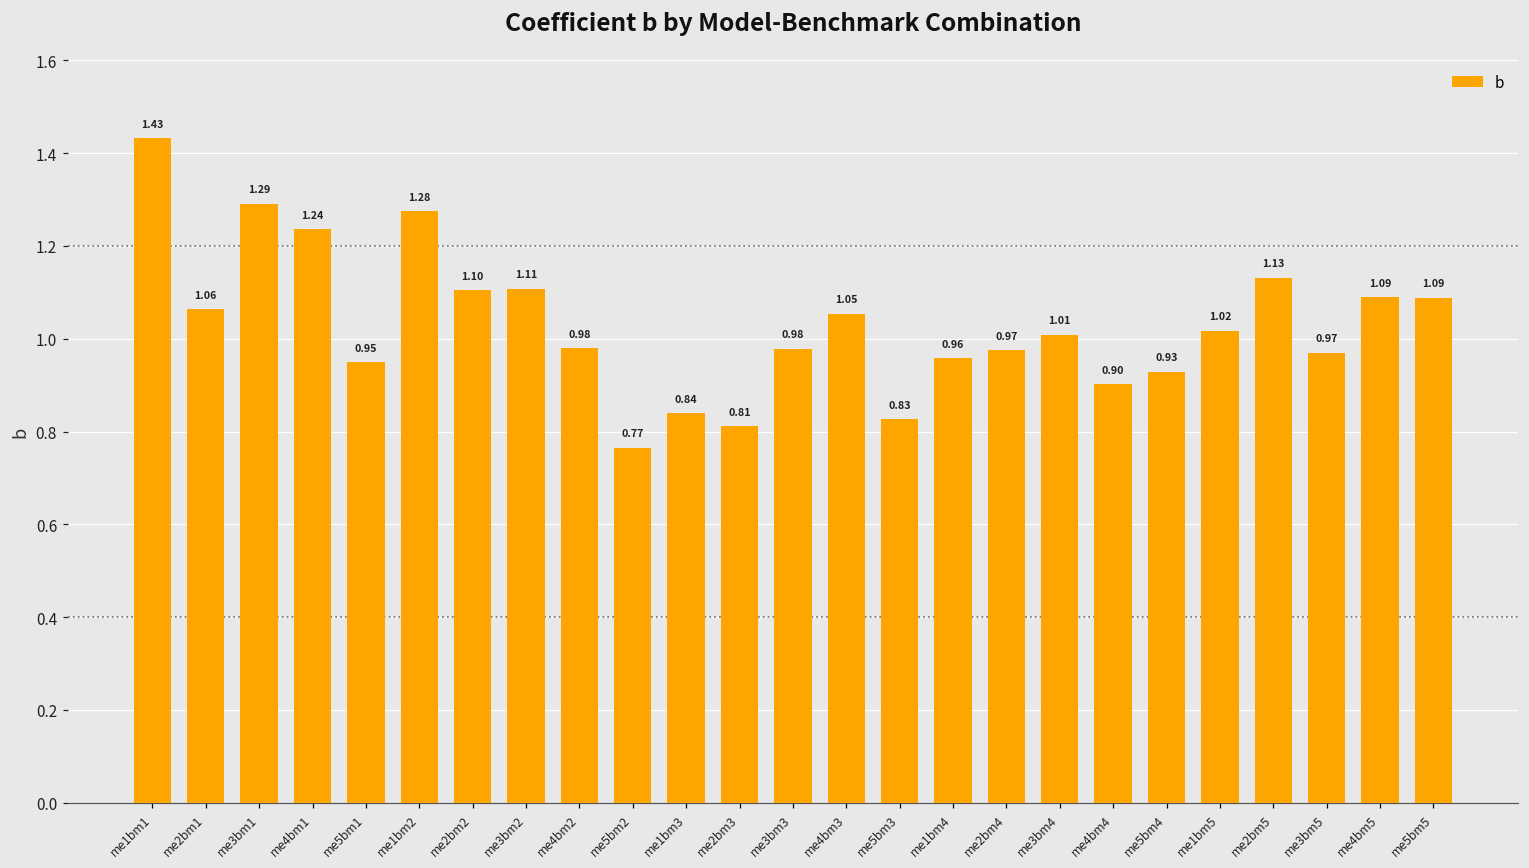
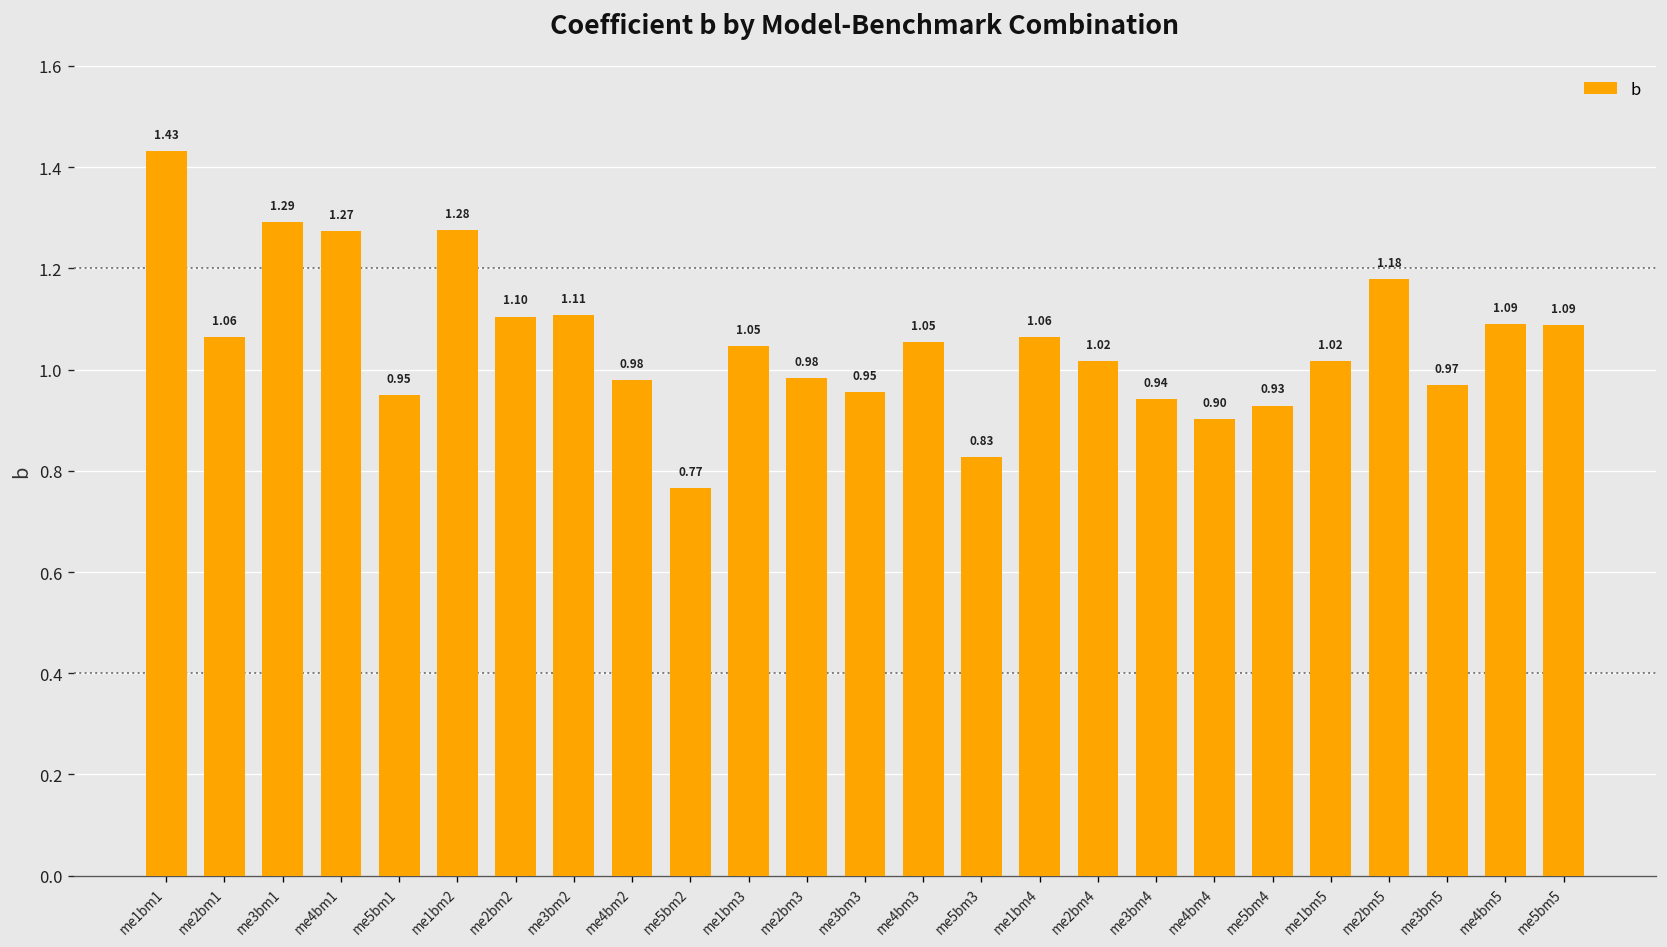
me4bm1: 1.24 -> 1.27
me1bm3: 0.84 -> 1.05
me2bm3: 0.81 -> 0.98
me3bm3: 0.98 -> 0.95
me1bm4: 0.96 -> 1.06
me2bm4: 0.97 -> 1.02
me3bm4: 1.01 -> 0.94
me2bm5: 1.13 -> 1.18
